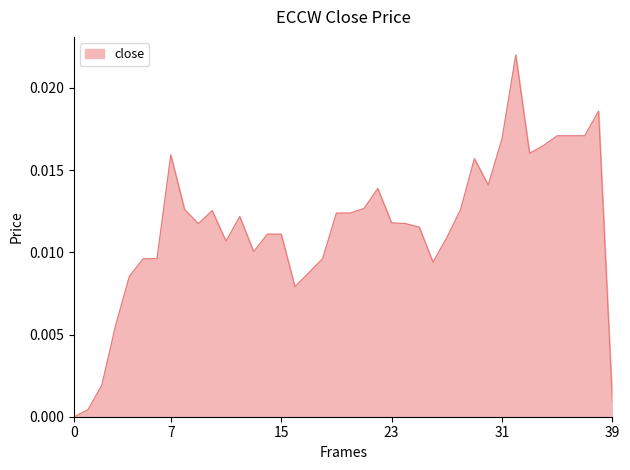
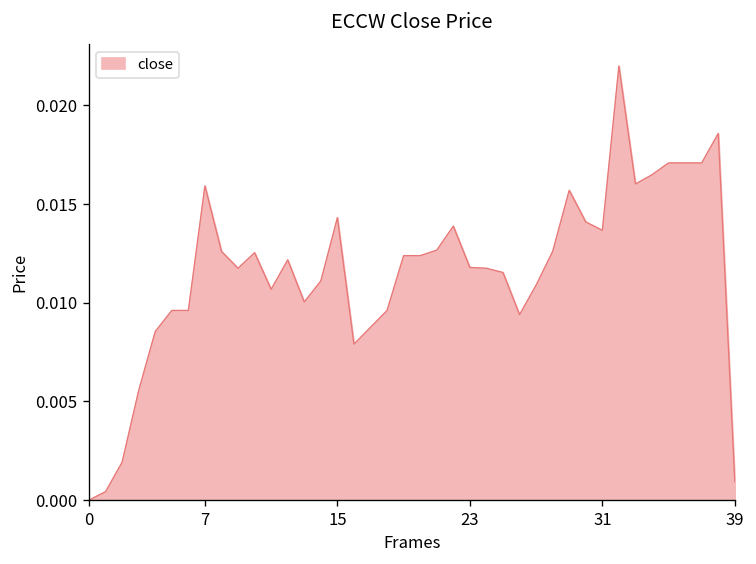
15: 0.0111 -> 0.0143
31: 0.0169 -> 0.0137
